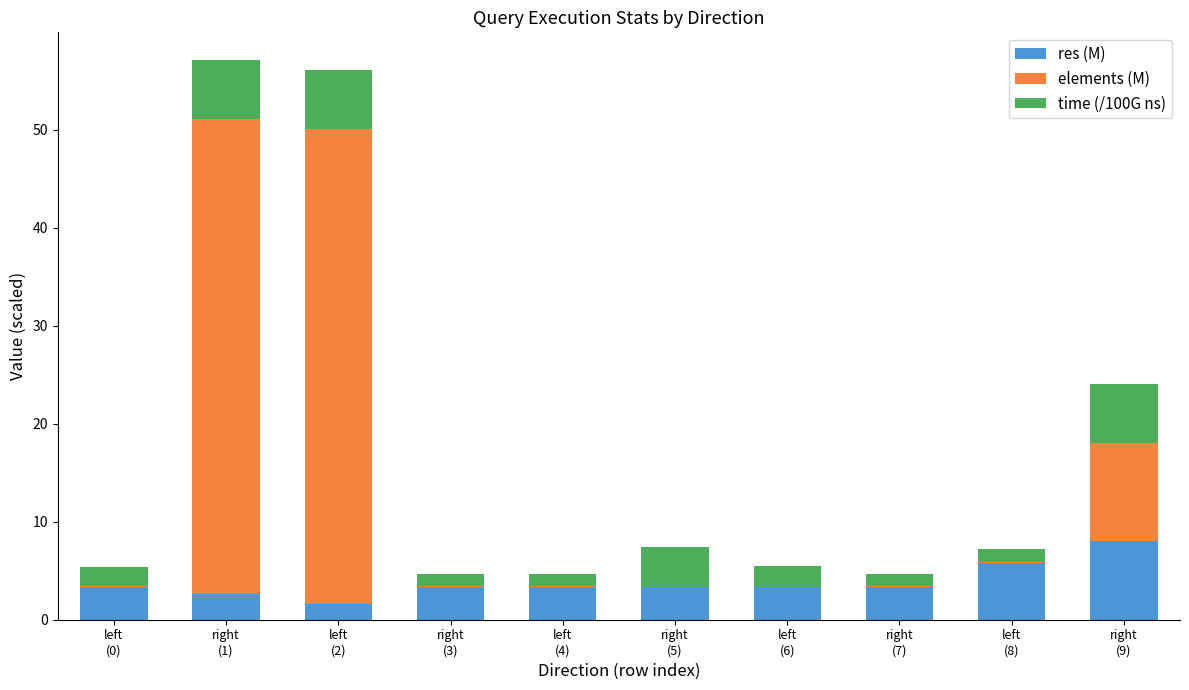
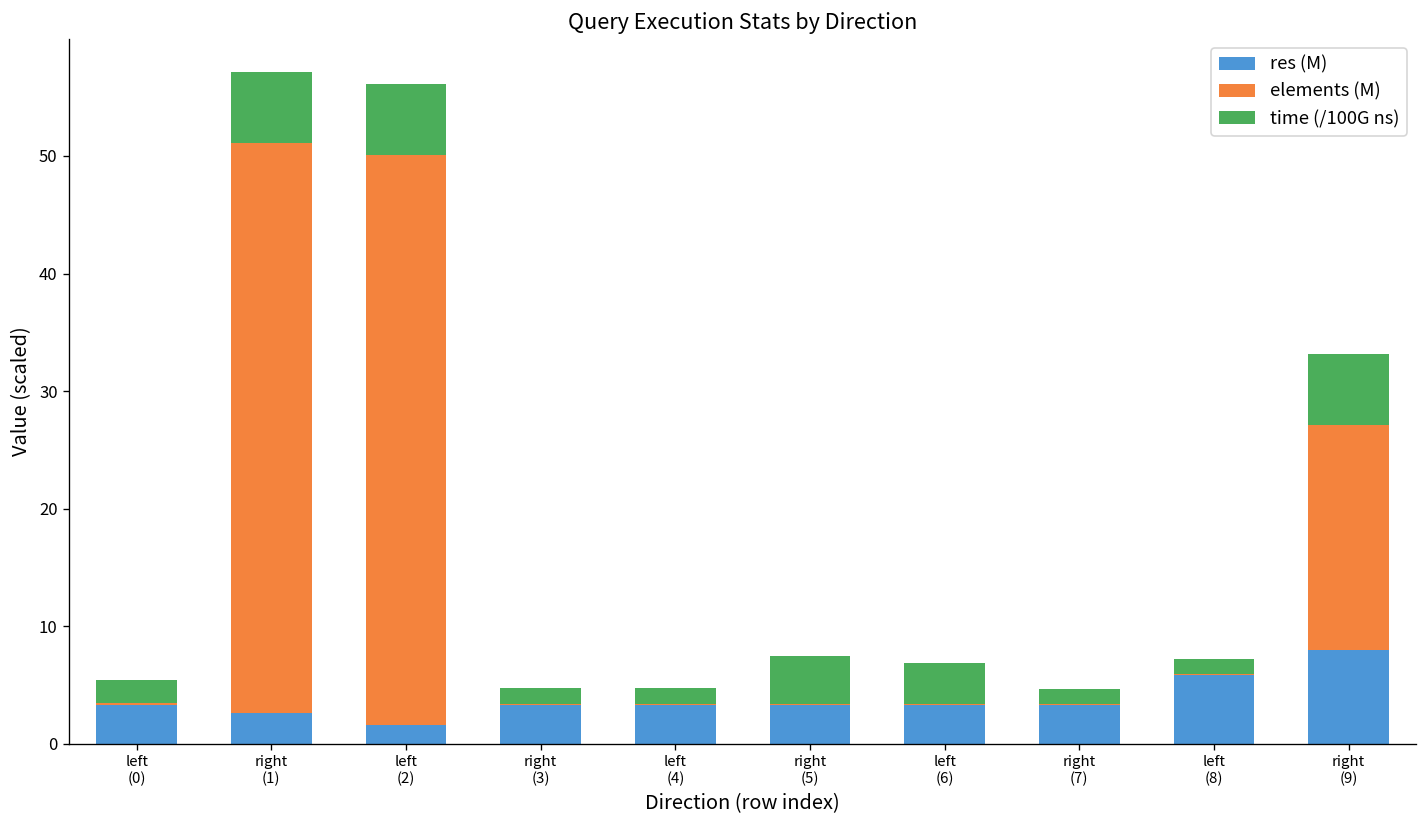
time (/100G ns), left (6): 2 -> 3
elements (M), right (9): 10 -> 19
